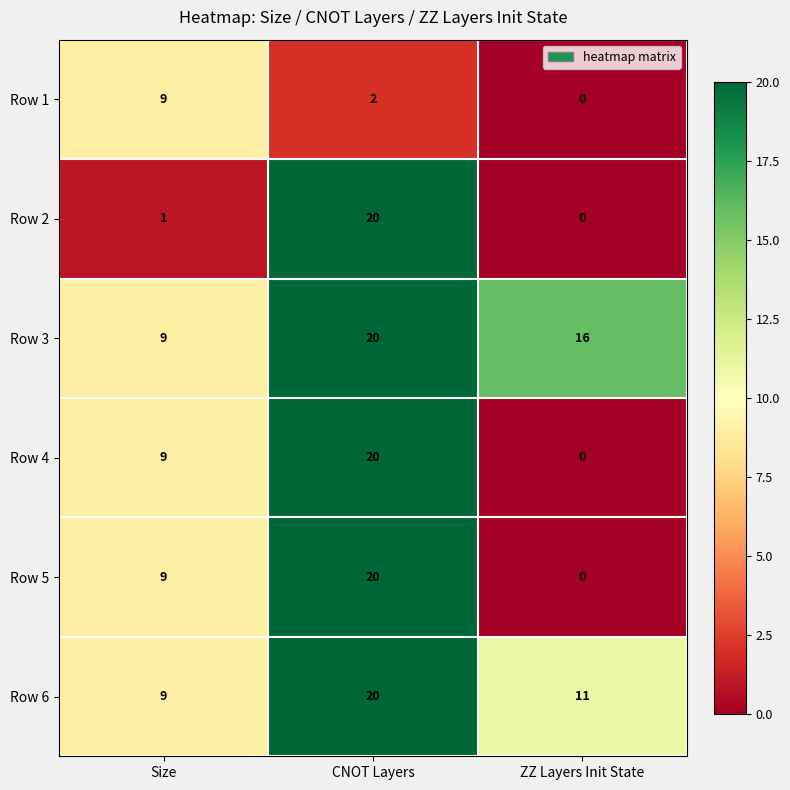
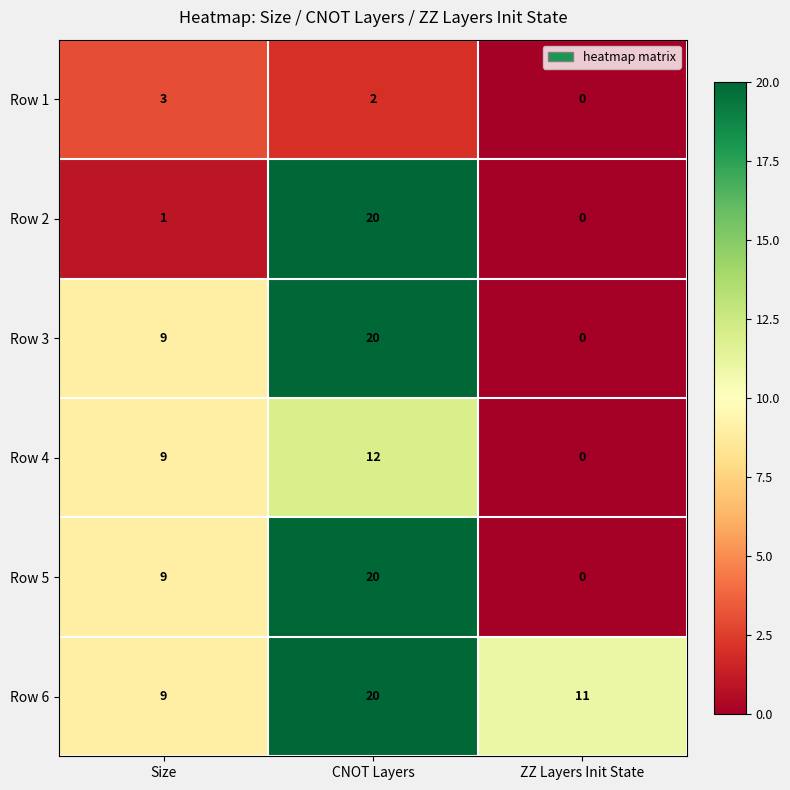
Row 1, Size: 9 -> 3
Row 3, ZZ Layers Init State: 16 -> 0
Row 4, CNOT Layers: 20 -> 12
